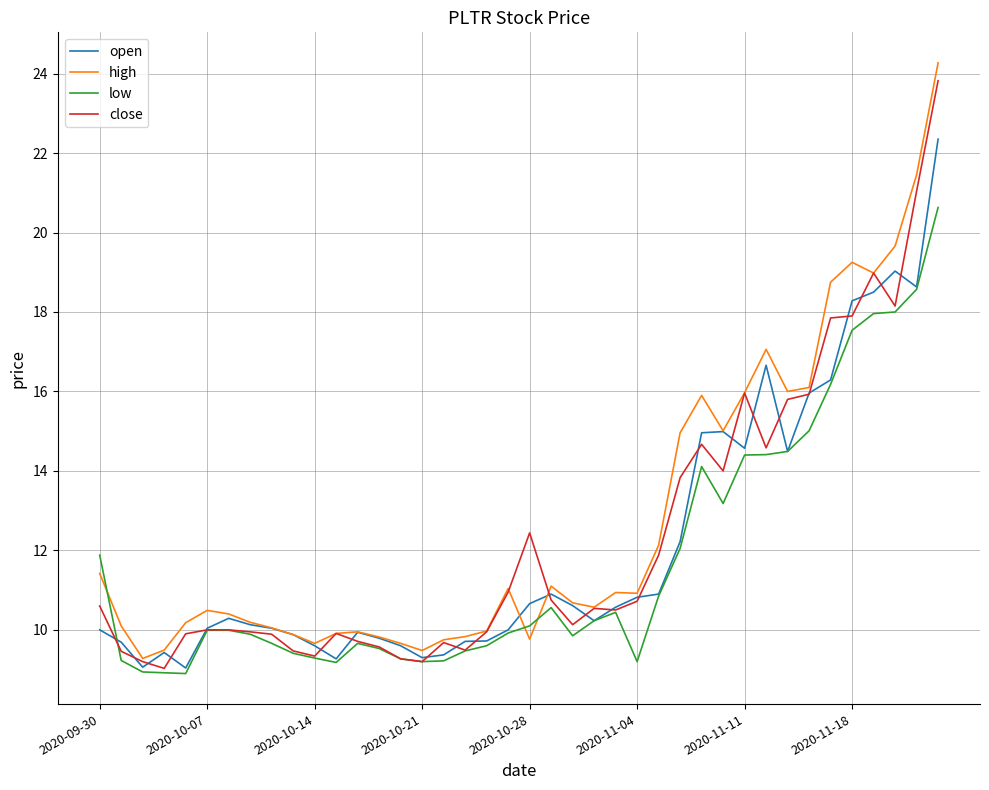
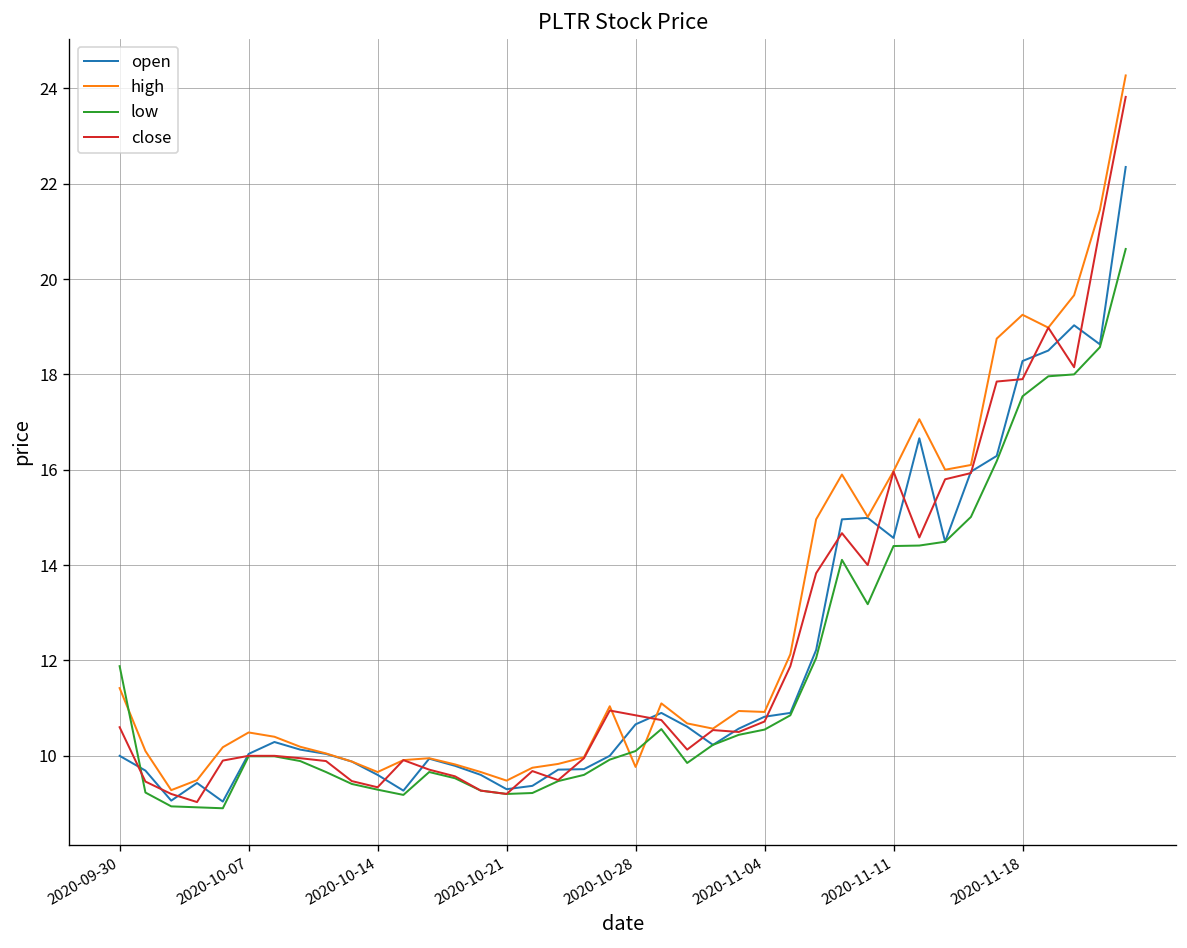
close, 2020-10-28: 12.4 -> 10.9
low, 2020-11-04: 9.2 -> 10.6
